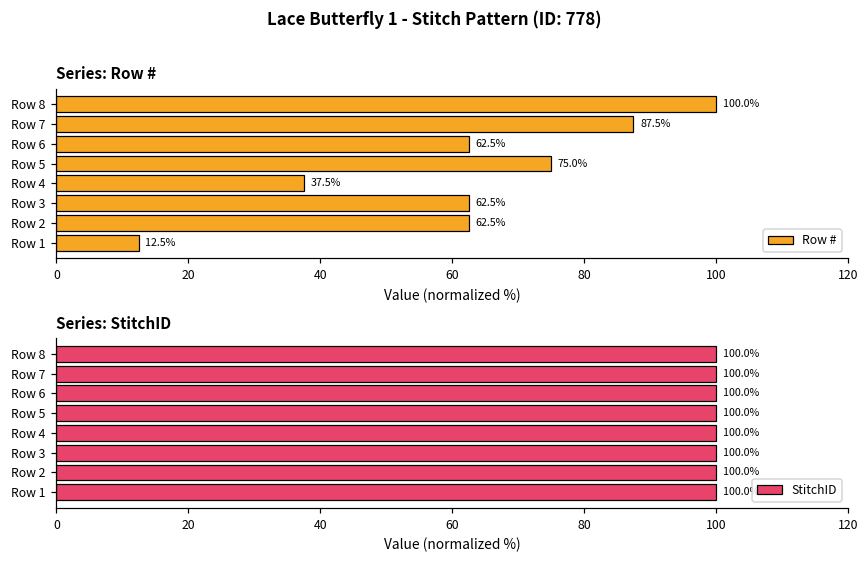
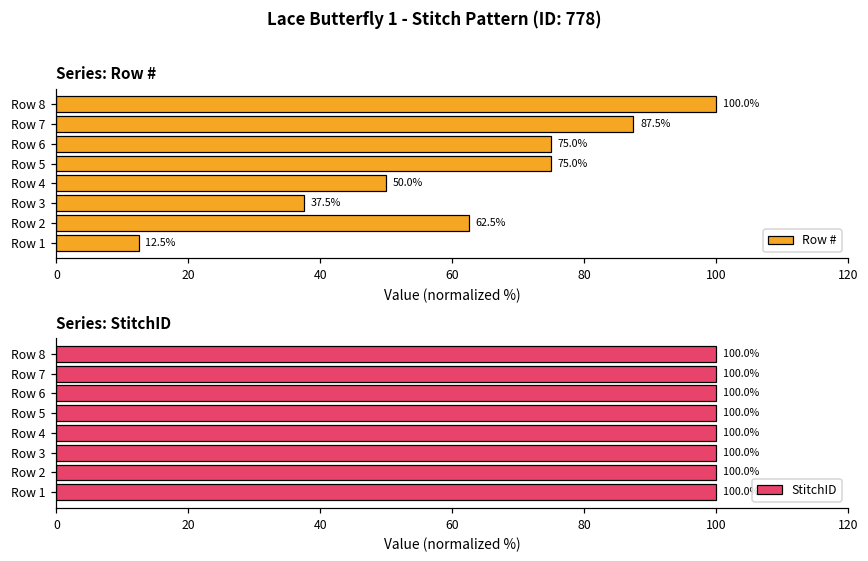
Series: Row #, Row 6: 62.5% -> 75.0%
Series: Row #, Row 4: 37.5% -> 50.0%
Series: Row #, Row 3: 62.5% -> 37.5%
